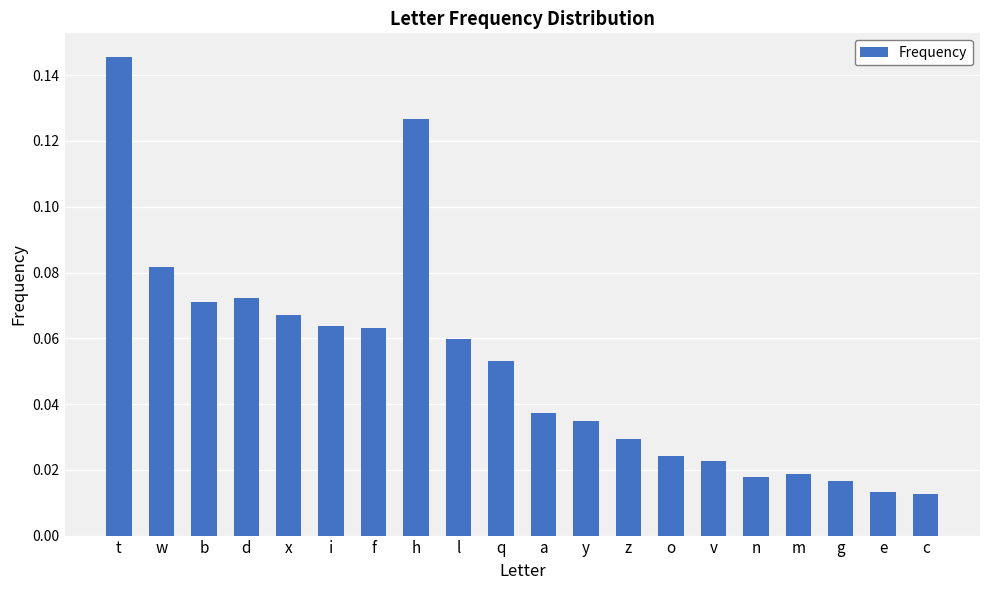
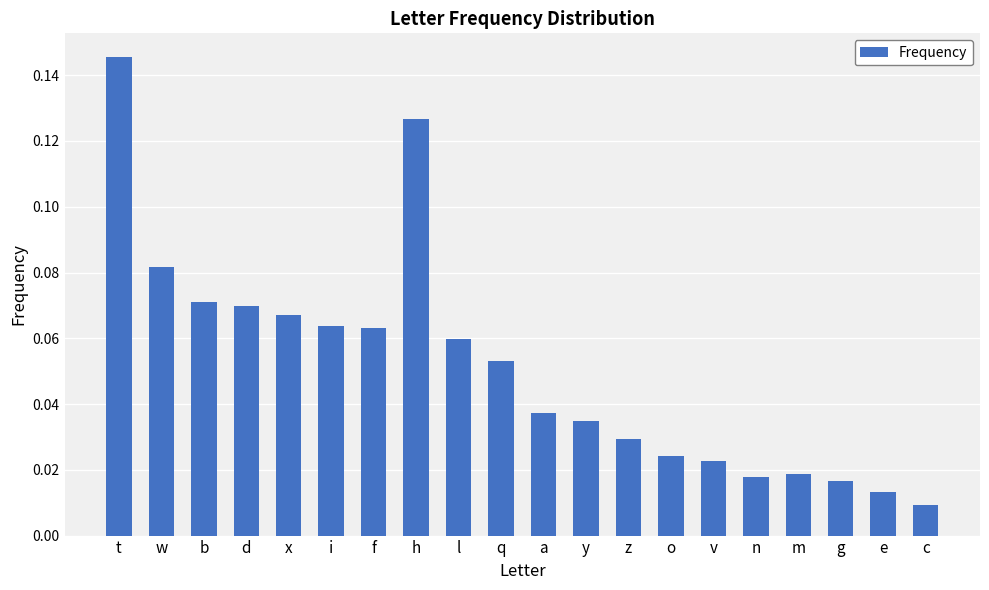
d: 0.072 -> 0.070
c: 0.013 -> 0.009
